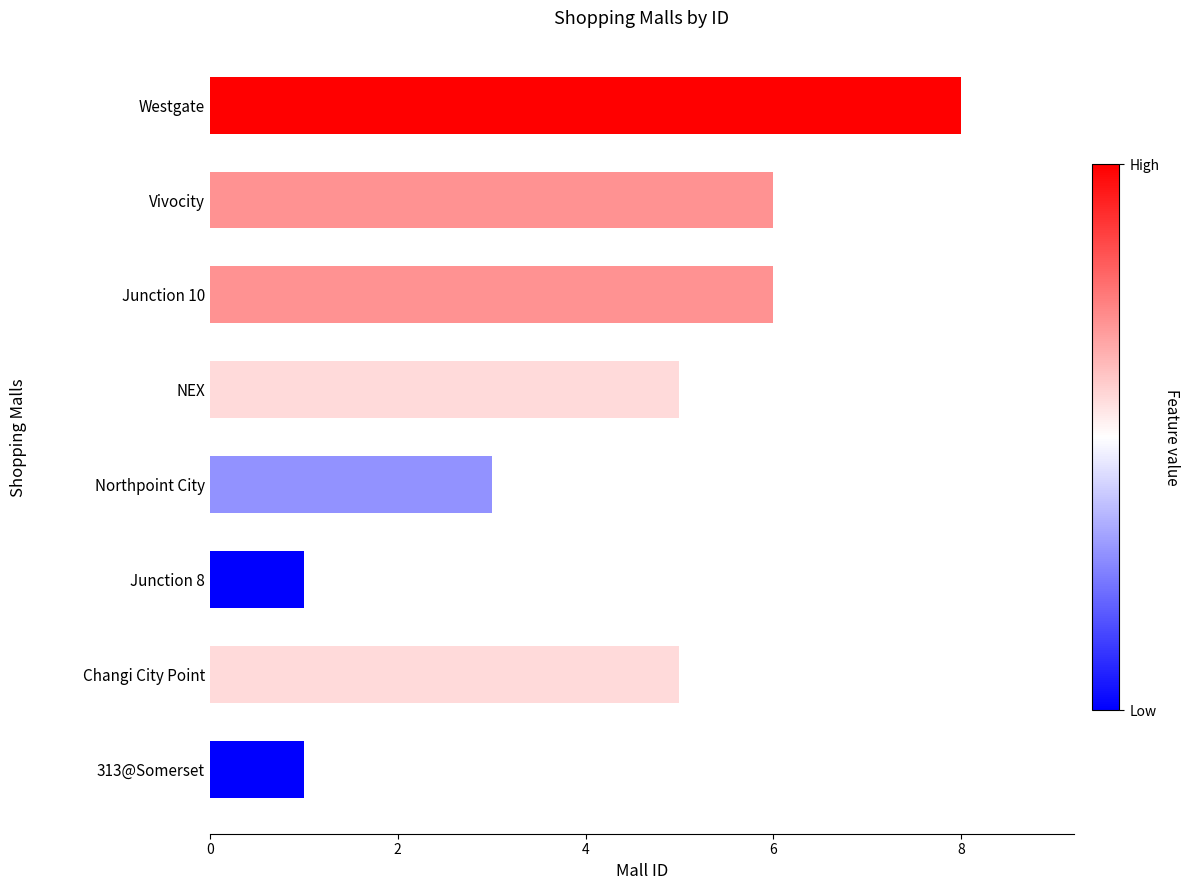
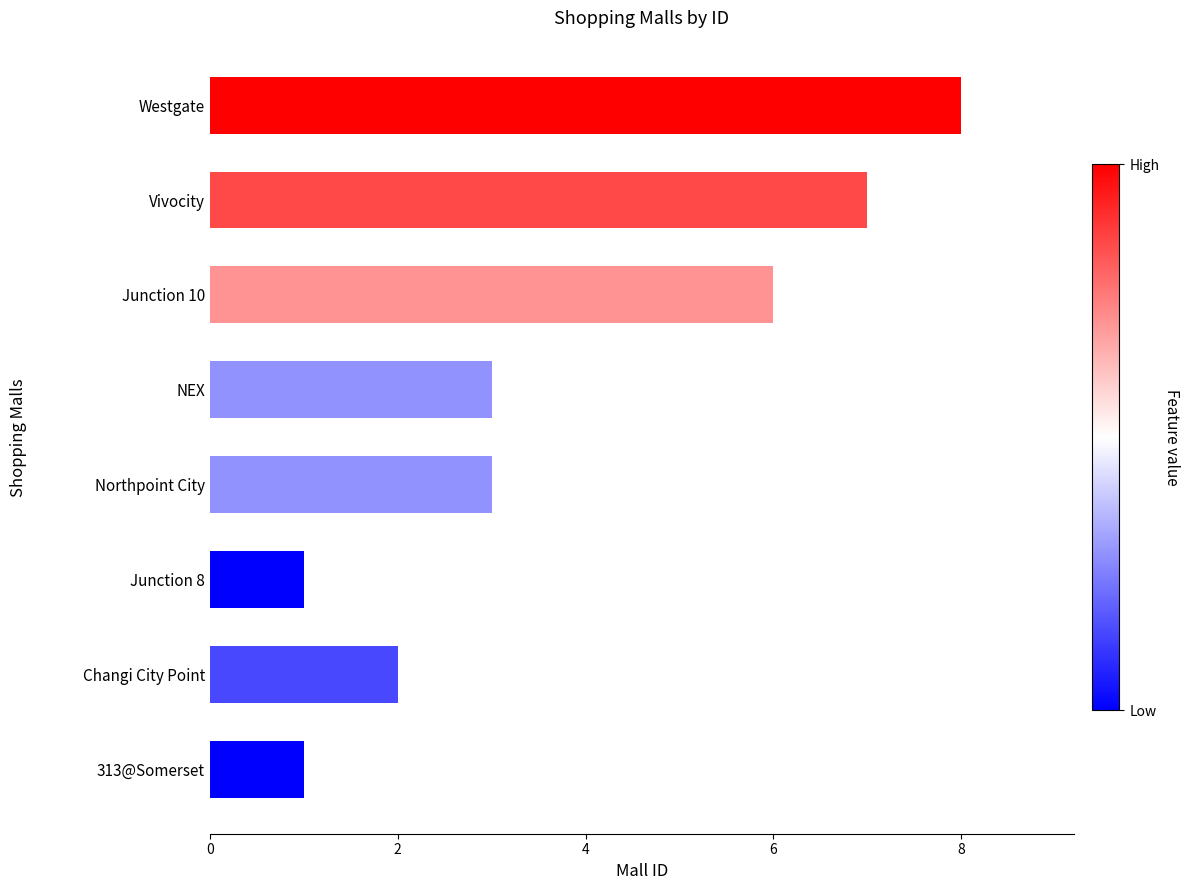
Vivocity: 6 -> 7
NEX: 5 -> 3
Changi City Point: 5 -> 2
